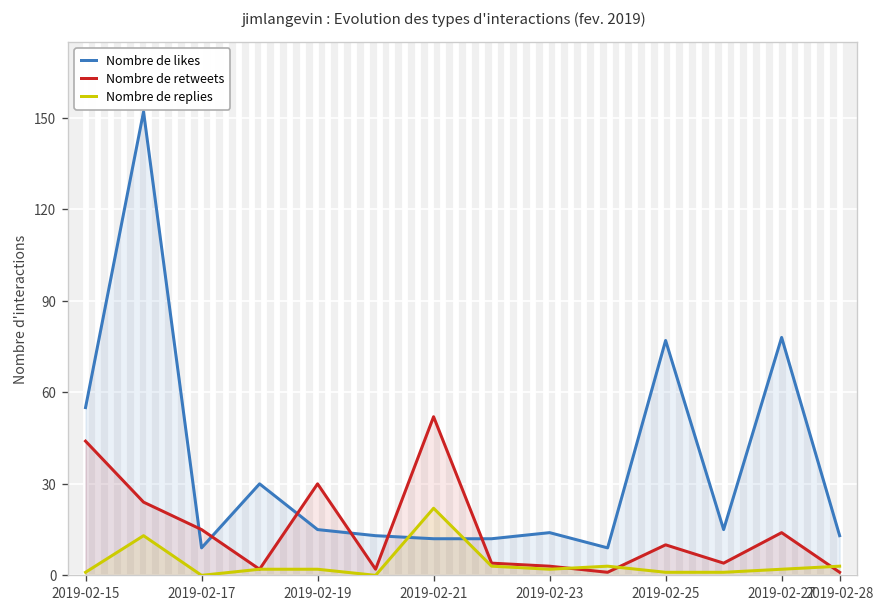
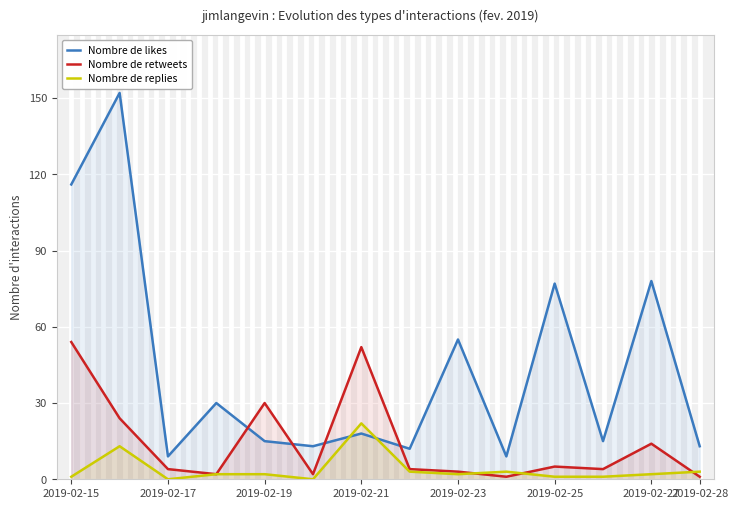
Nombre de likes, 2019-02-15: 55 -> 116
Nombre de retweets, 2019-02-15: 44 -> 54
Nombre de retweets, 2019-02-17: 15 -> 4
Nombre de likes, 2019-02-21: 12 -> 18
Nombre de likes, 2019-02-23: 14 -> 55
Nombre de retweets, 2019-02-25: 10 -> 5
